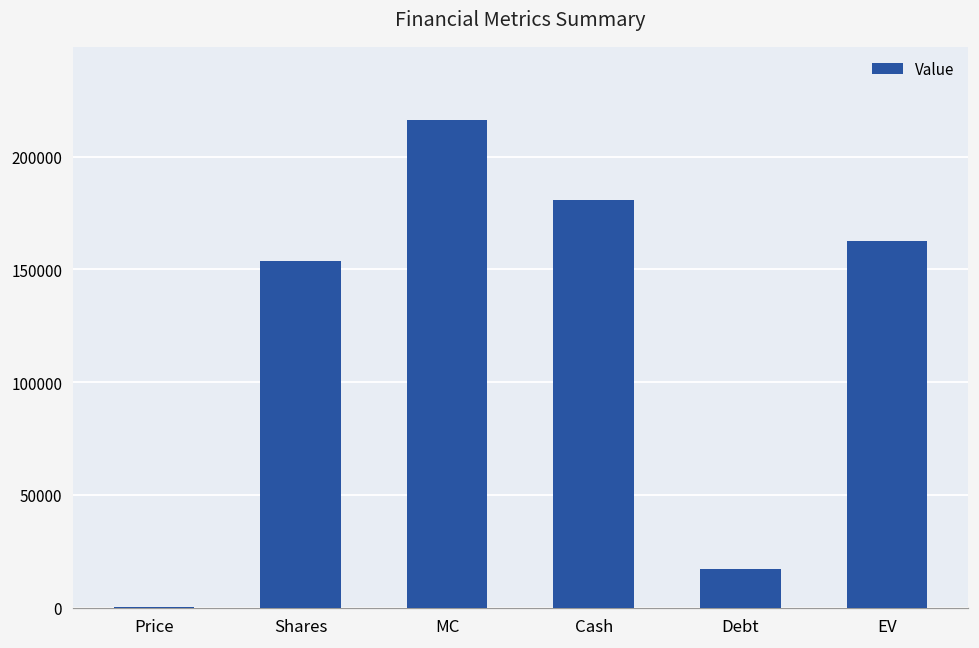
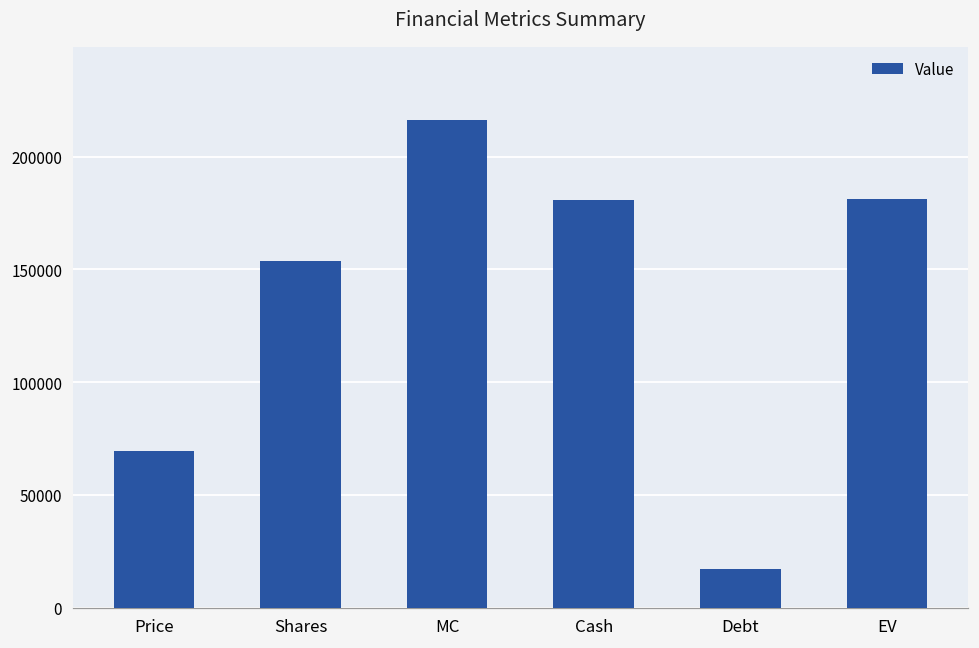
Price: 0 -> 69000
EV: 163000 -> 181000
